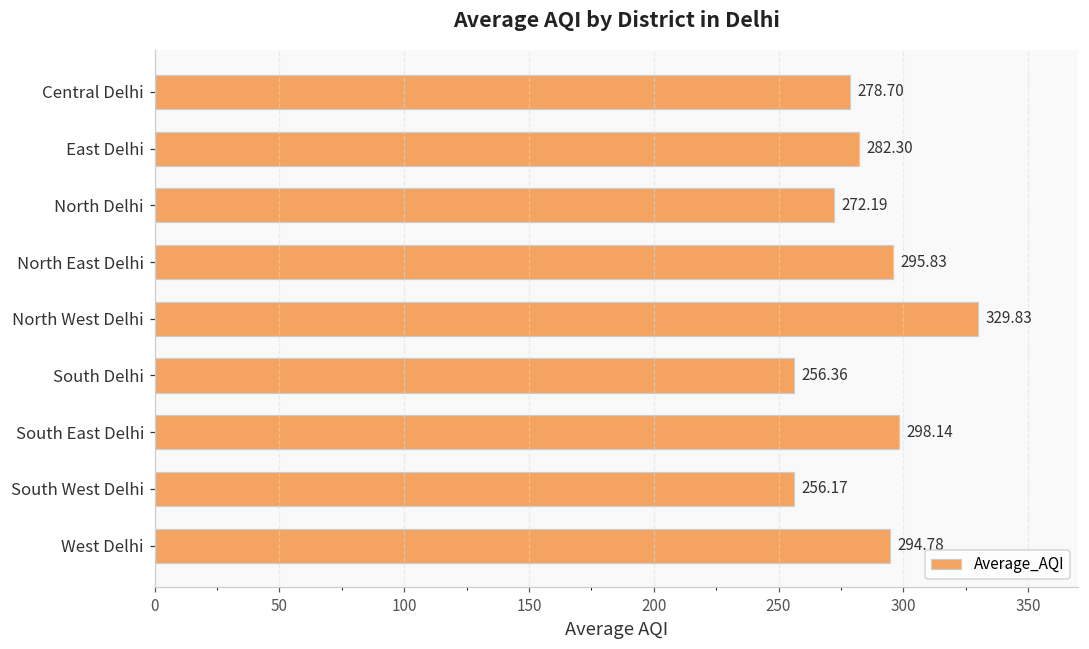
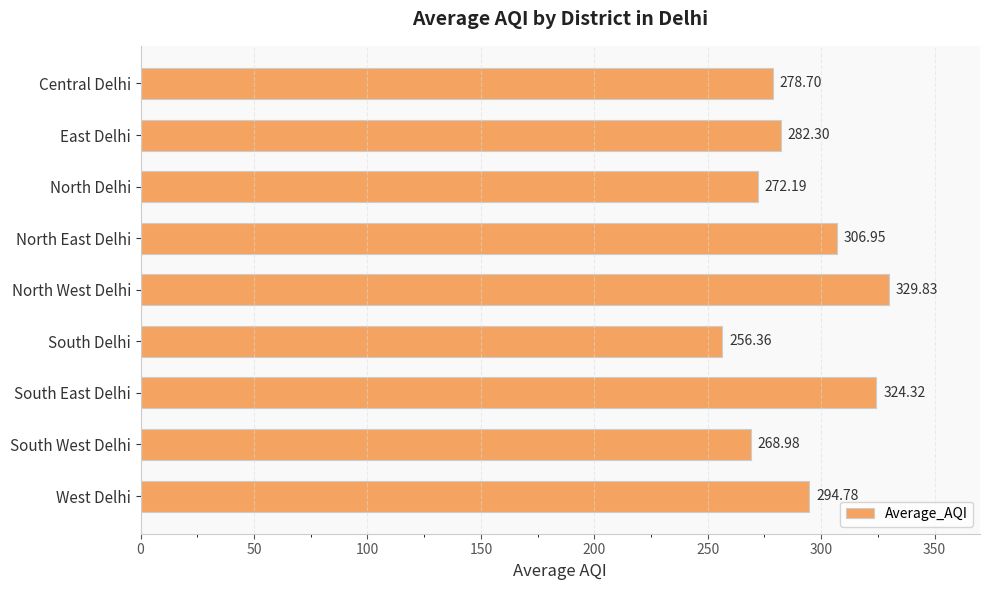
North East Delhi: 295.83 -> 306.95
South East Delhi: 298.14 -> 324.32
South West Delhi: 256.17 -> 268.98
